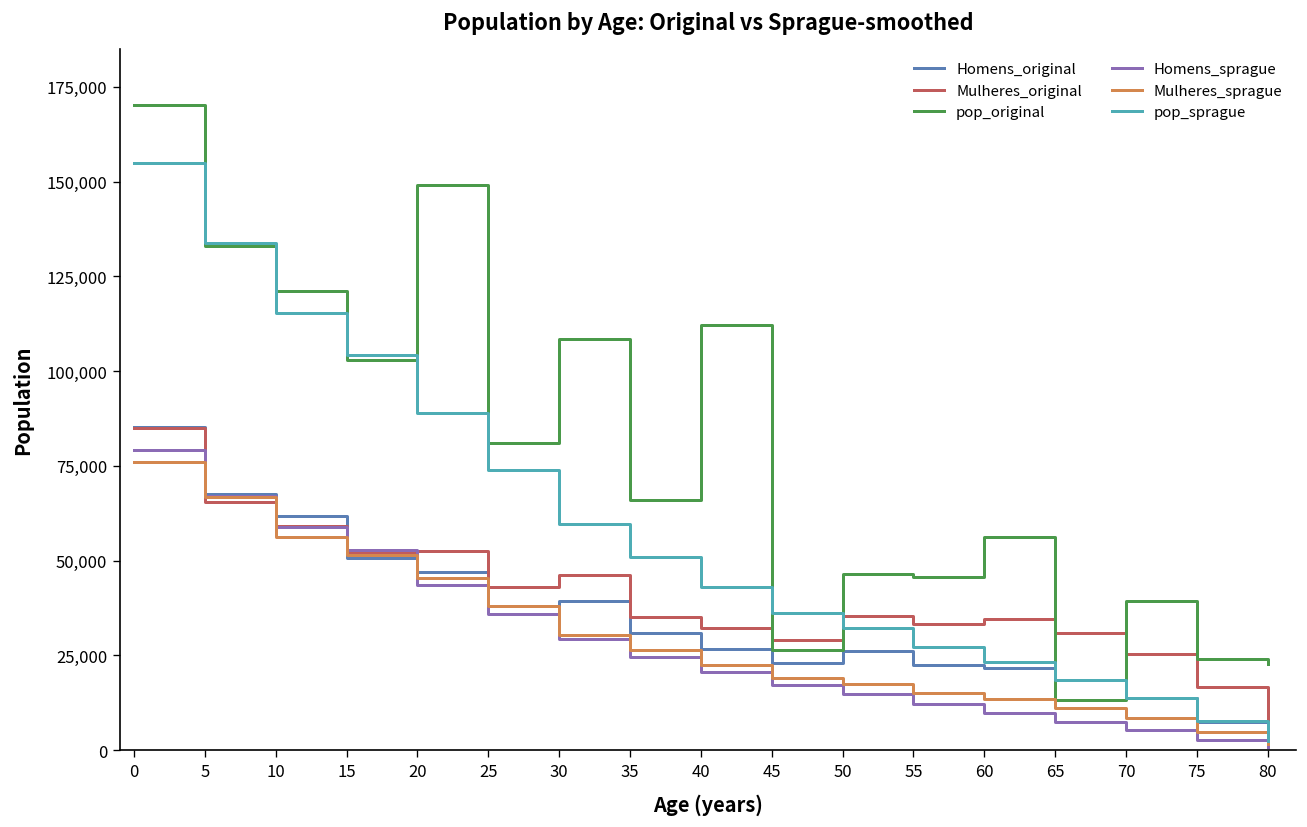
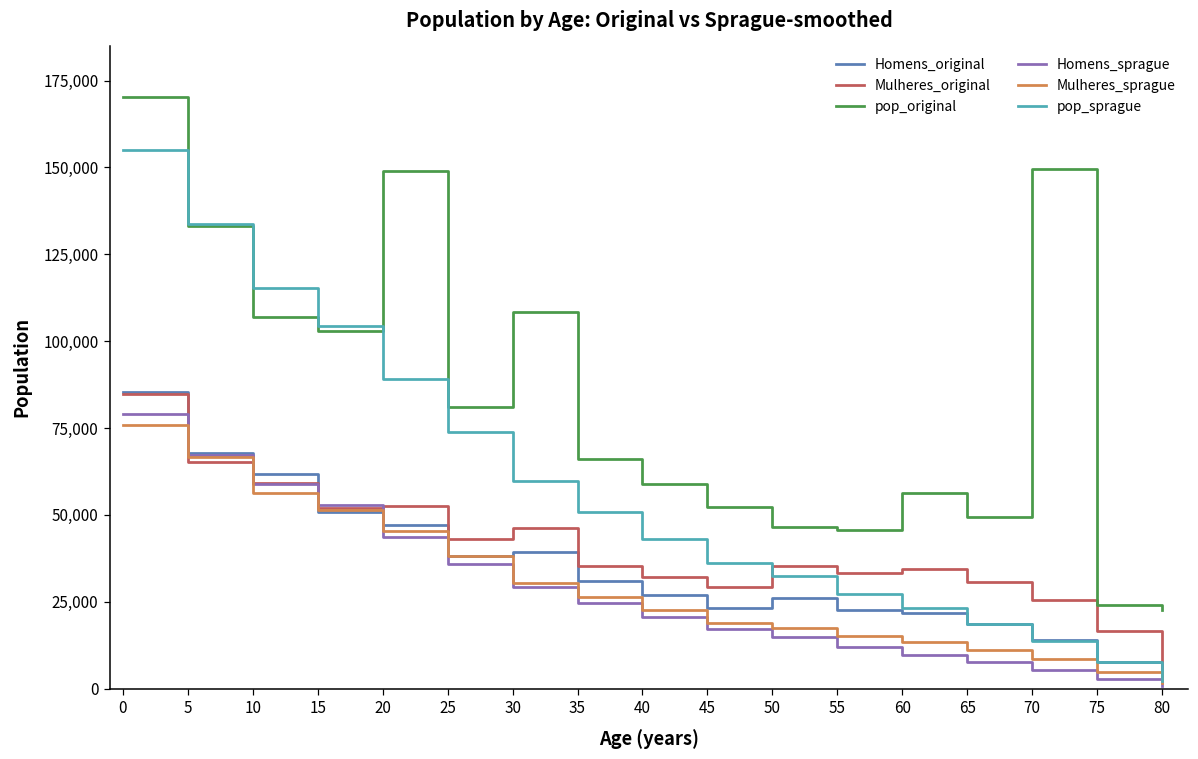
pop_original, 10: 121,000 -> 107,000
pop_original, 40: 112,000 -> 59,000
pop_original, 45: 26,000 -> 52,000
pop_original, 65: 13,000 -> 49,000
pop_original, 70: 39,000 -> 149,000
